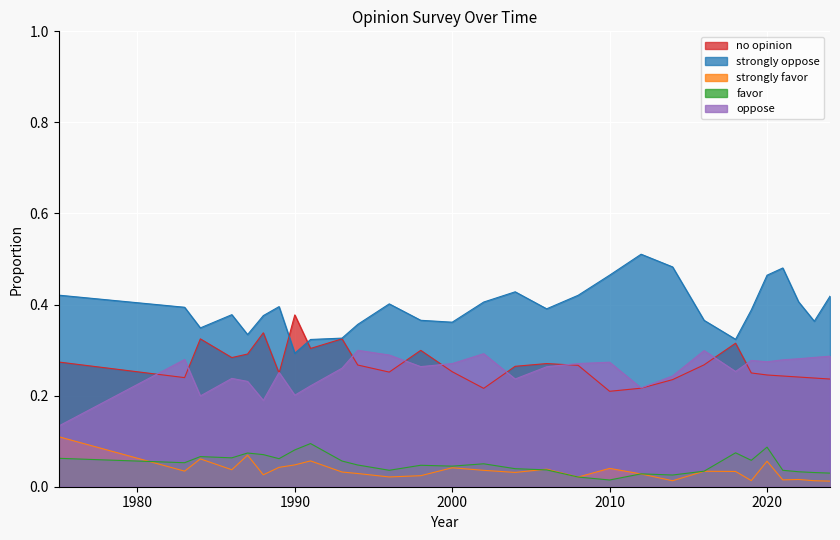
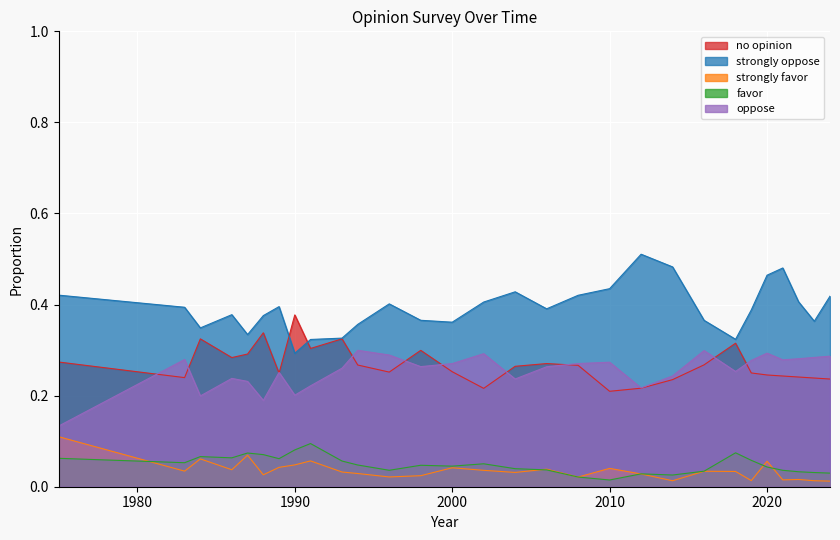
strongly oppose, 2010: 0.46 -> 0.43
favor, 2020: 0.09 -> 0.04
oppose, 2020: 0.27 -> 0.29
